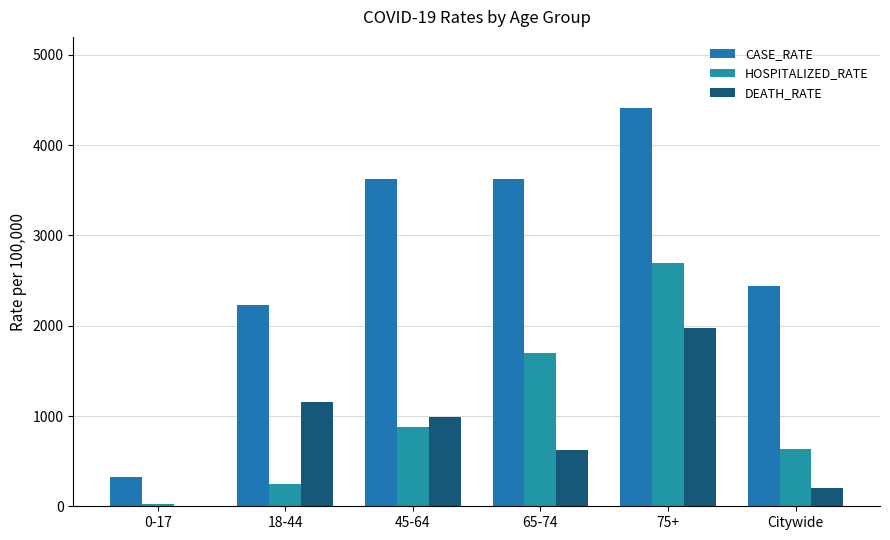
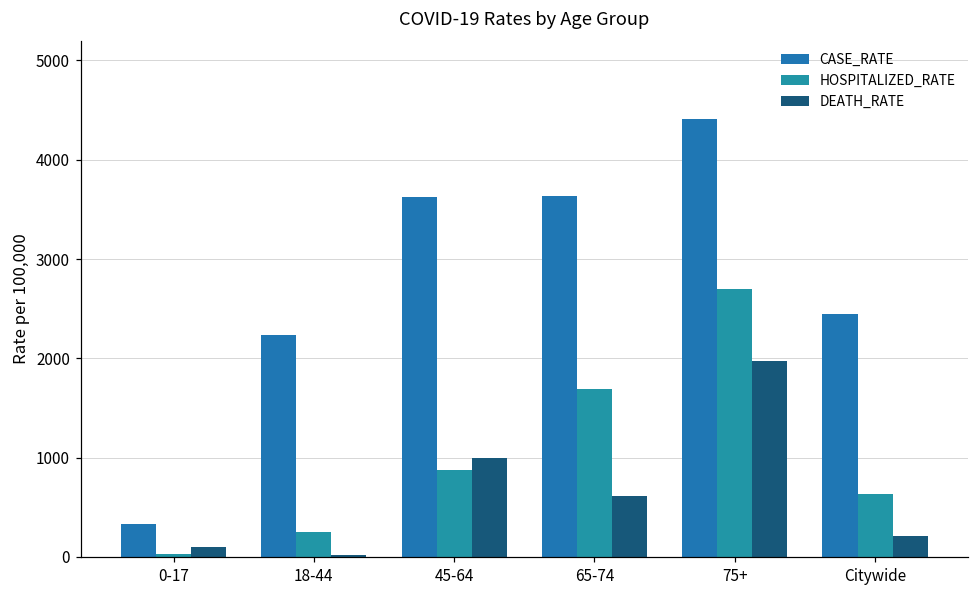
DEATH_RATE, 0-17: 0 -> 100
DEATH_RATE, 18-44: 1200 -> 0
